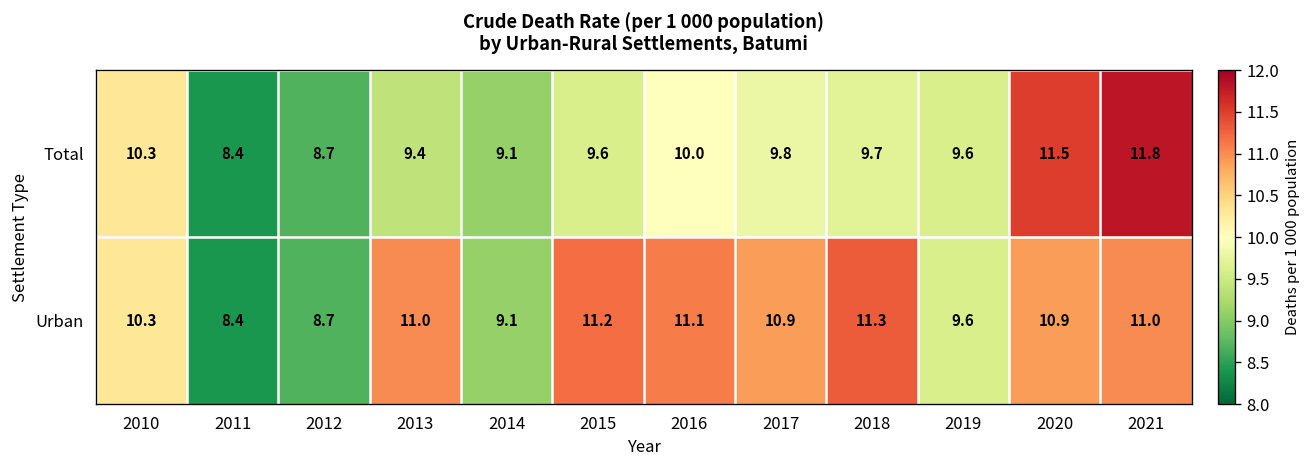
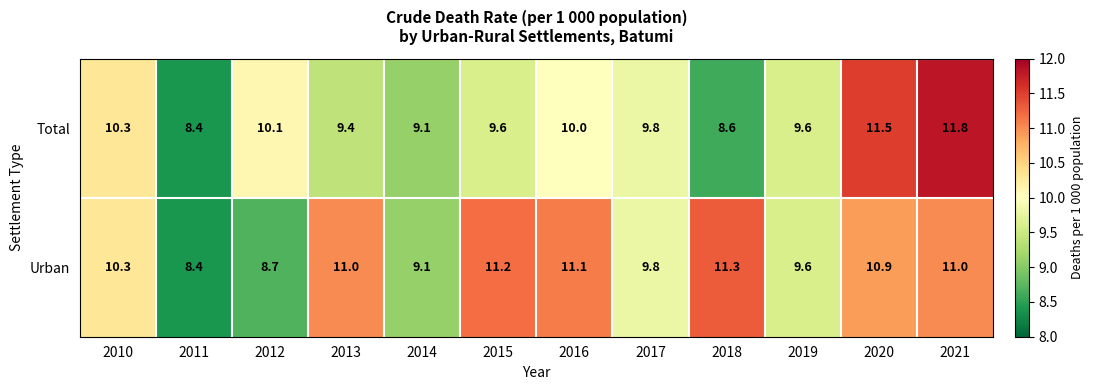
Total, 2012: 8.7 -> 10.1
Total, 2018: 9.7 -> 8.6
Urban, 2017: 10.9 -> 9.8
